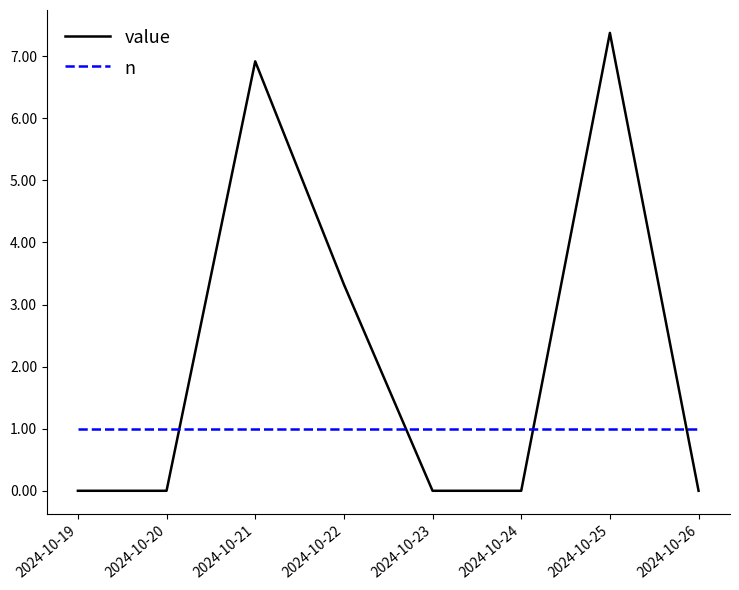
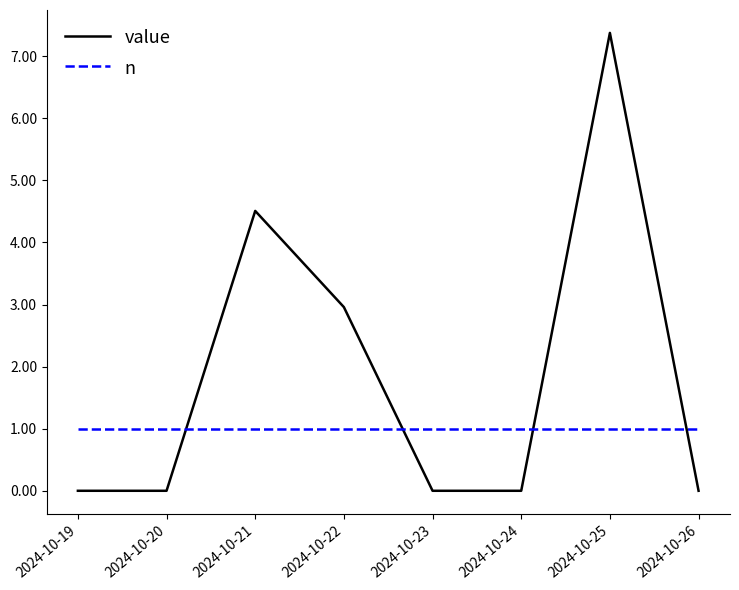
value, 2024-10-21: 6.9 -> 4.5
value, 2024-10-22: 3.3 -> 3.0
